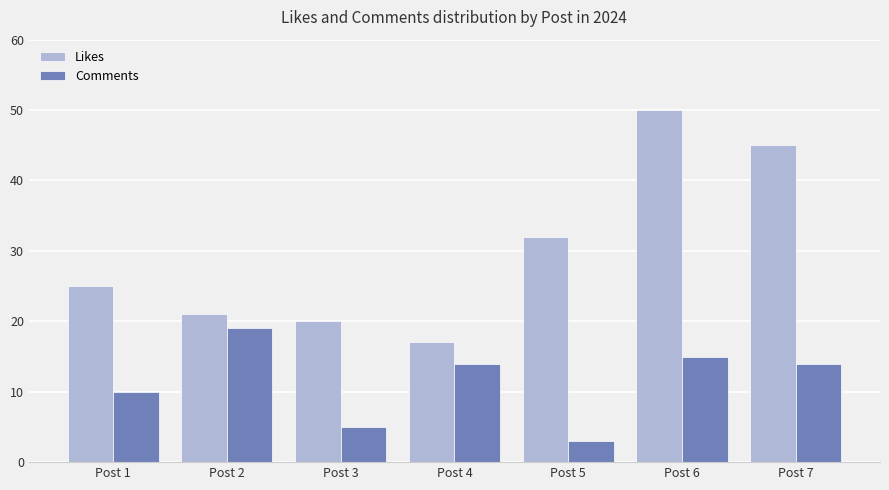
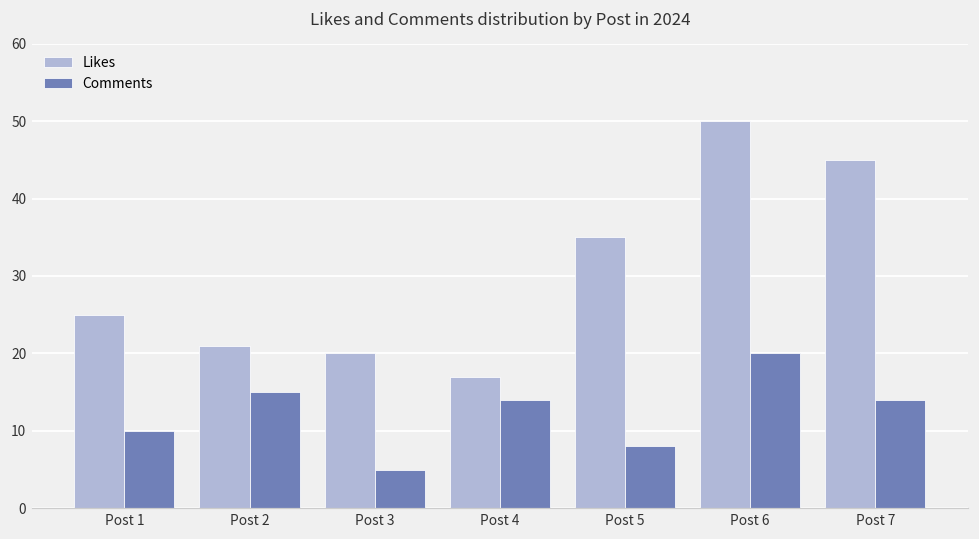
Comments, Post 2: 19 -> 15
Likes, Post 5: 32 -> 35
Comments, Post 5: 3 -> 8
Comments, Post 6: 15 -> 20
